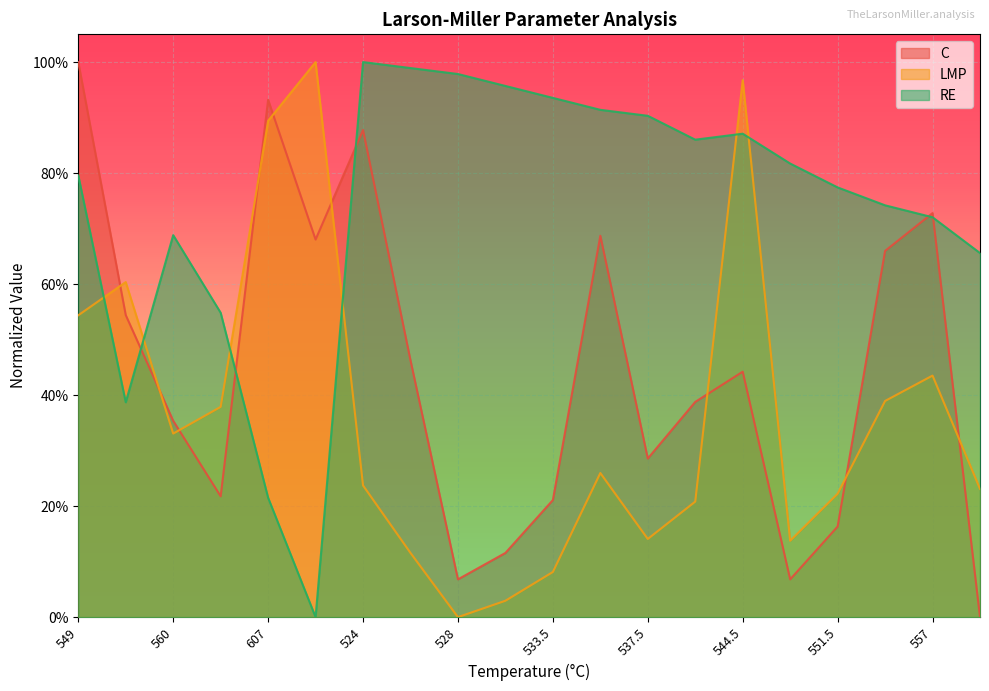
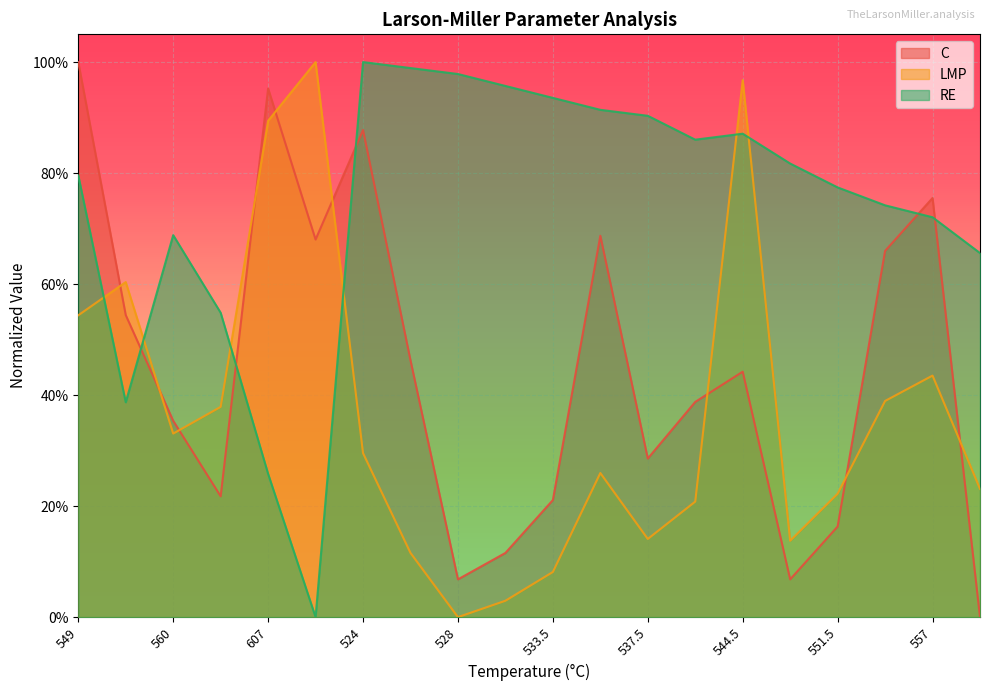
C, 607: 93% -> 95%
RE, 607: 22% -> 26%
LMP, 524: 24% -> 30%
C, 557: 73% -> 76%
